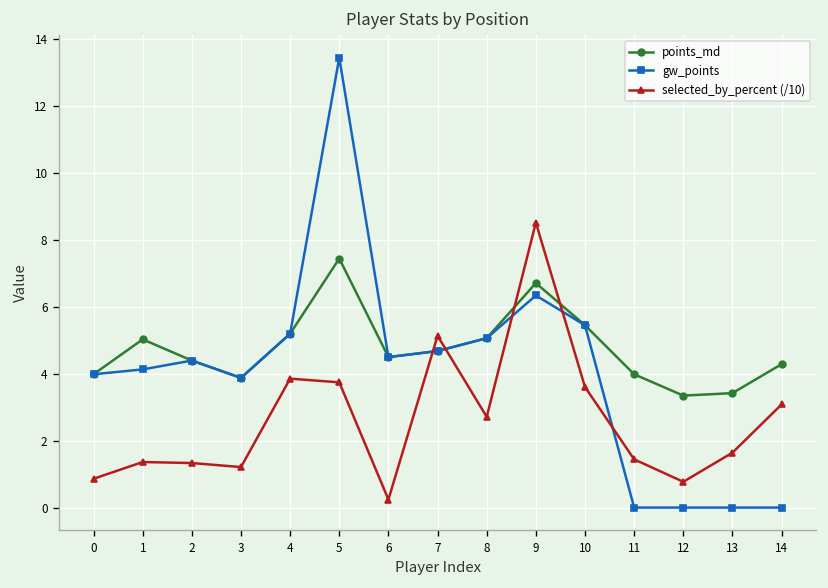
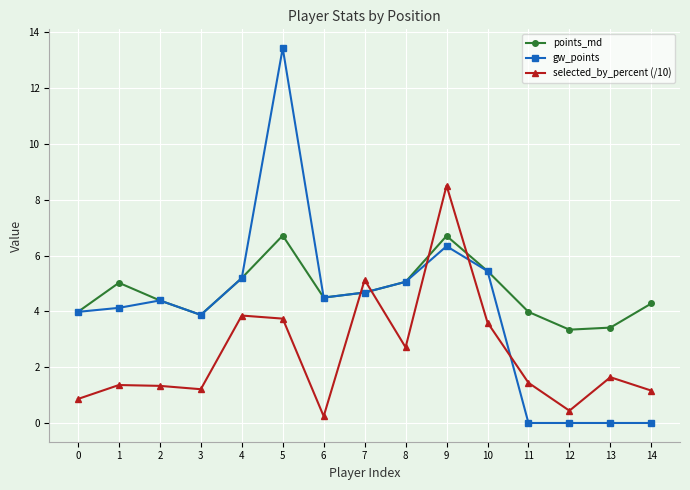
points_md, 5: 7.4 -> 6.7
selected_by_percent (/10), 12: 0.8 -> 0.4
selected_by_percent (/10), 14: 3.1 -> 1.2
